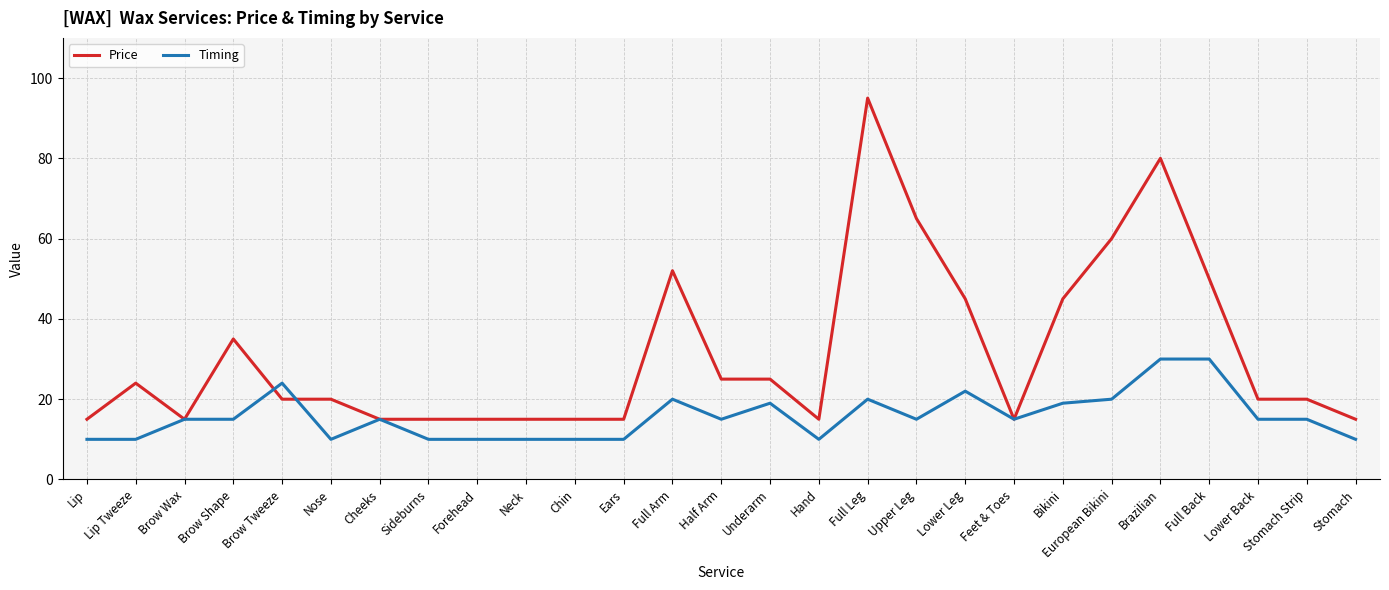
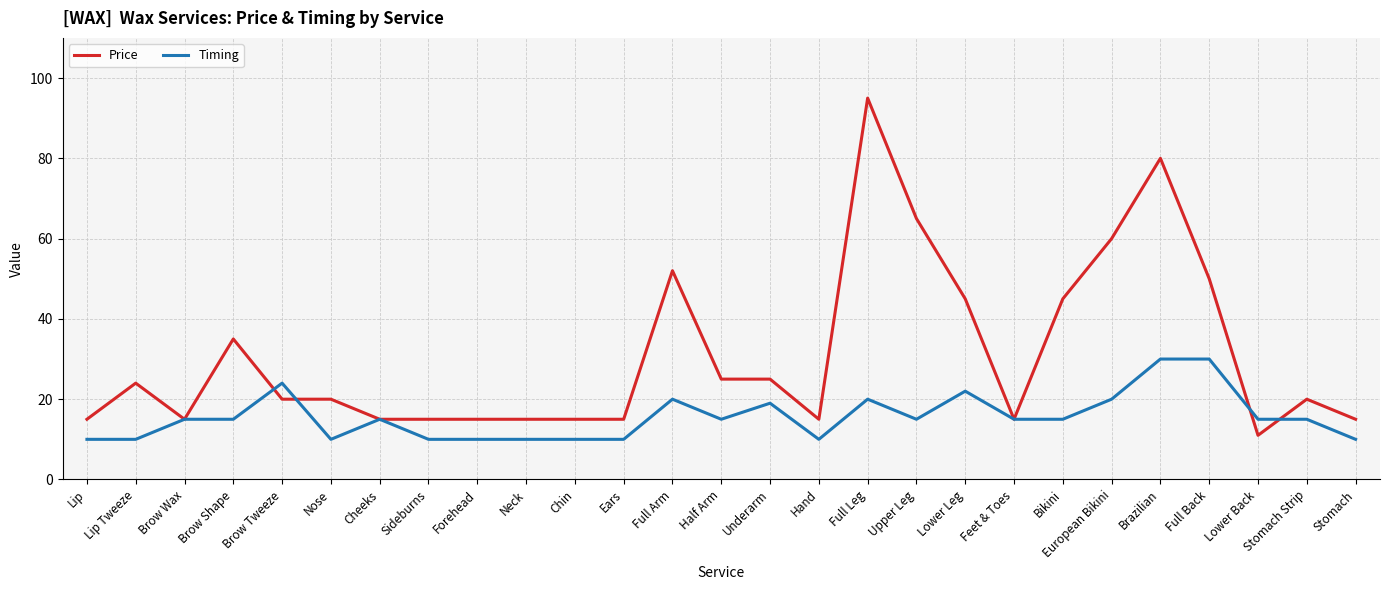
Timing, Bikini: 19 -> 15
Price, Lower Back: 20 -> 11
